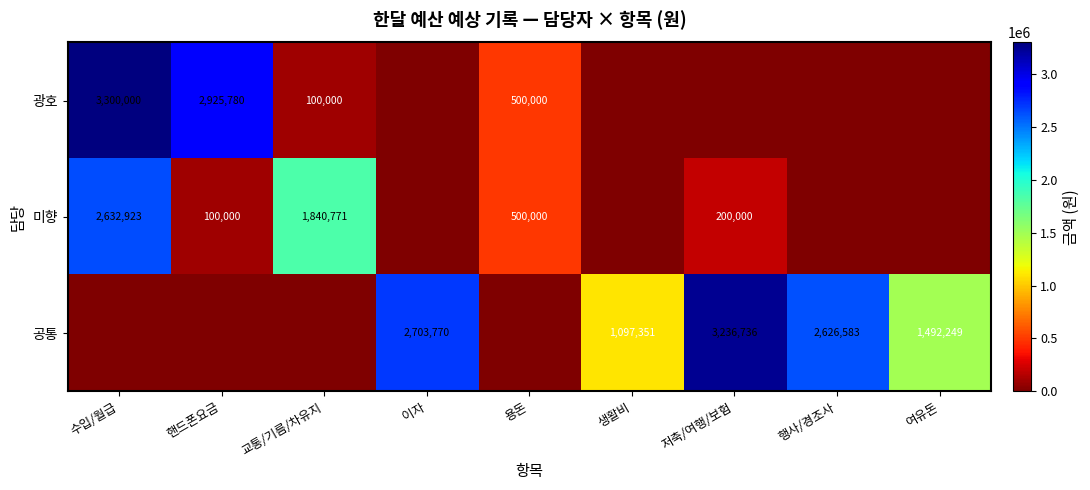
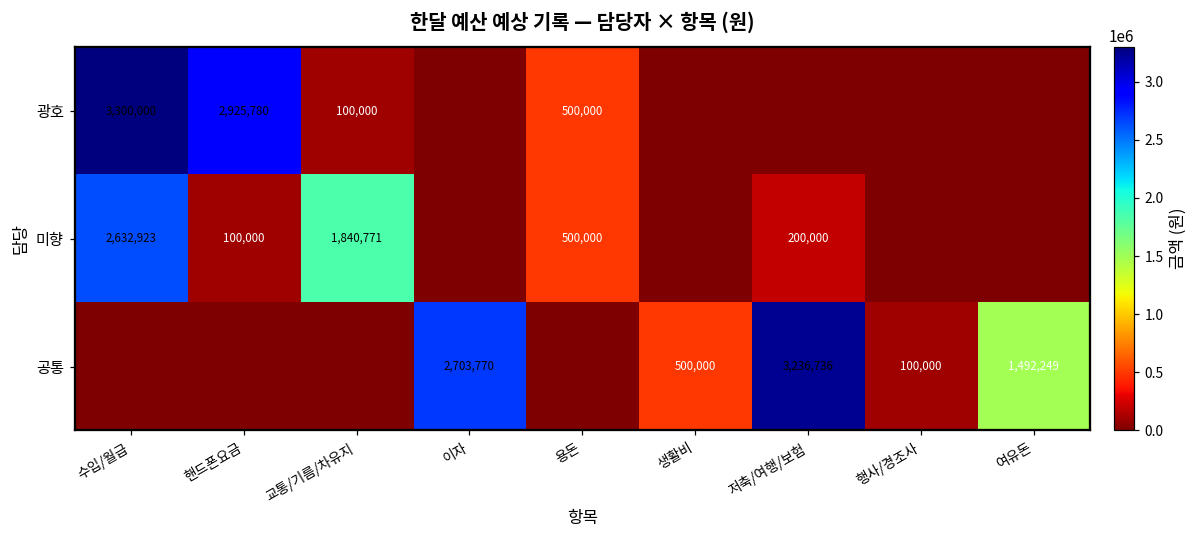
공통, 생활비: 1,097,351 -> 500,000
공통, 행사/경조사: 2,626,583 -> 100,000
